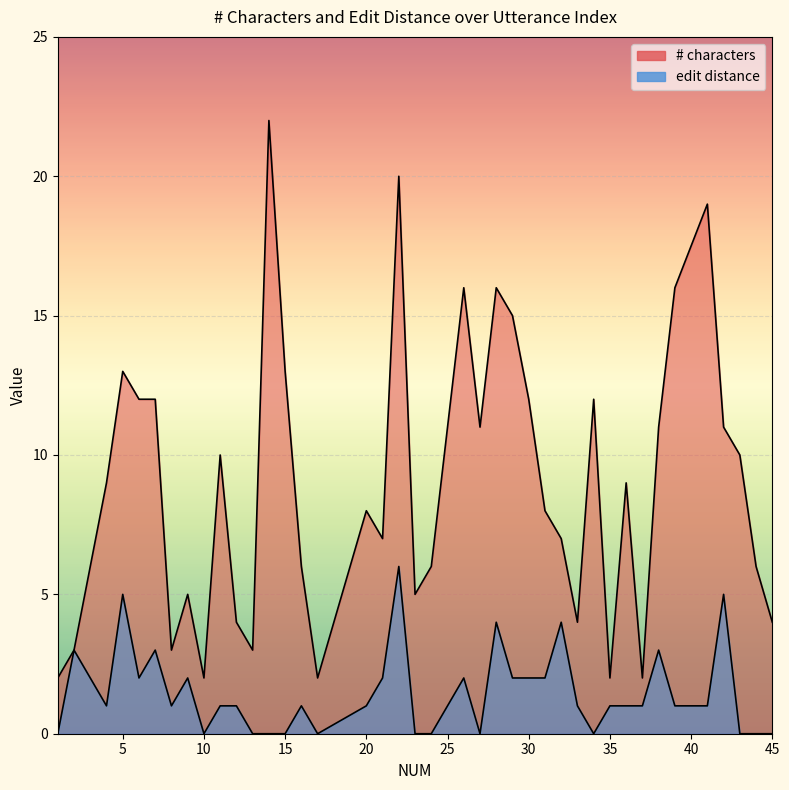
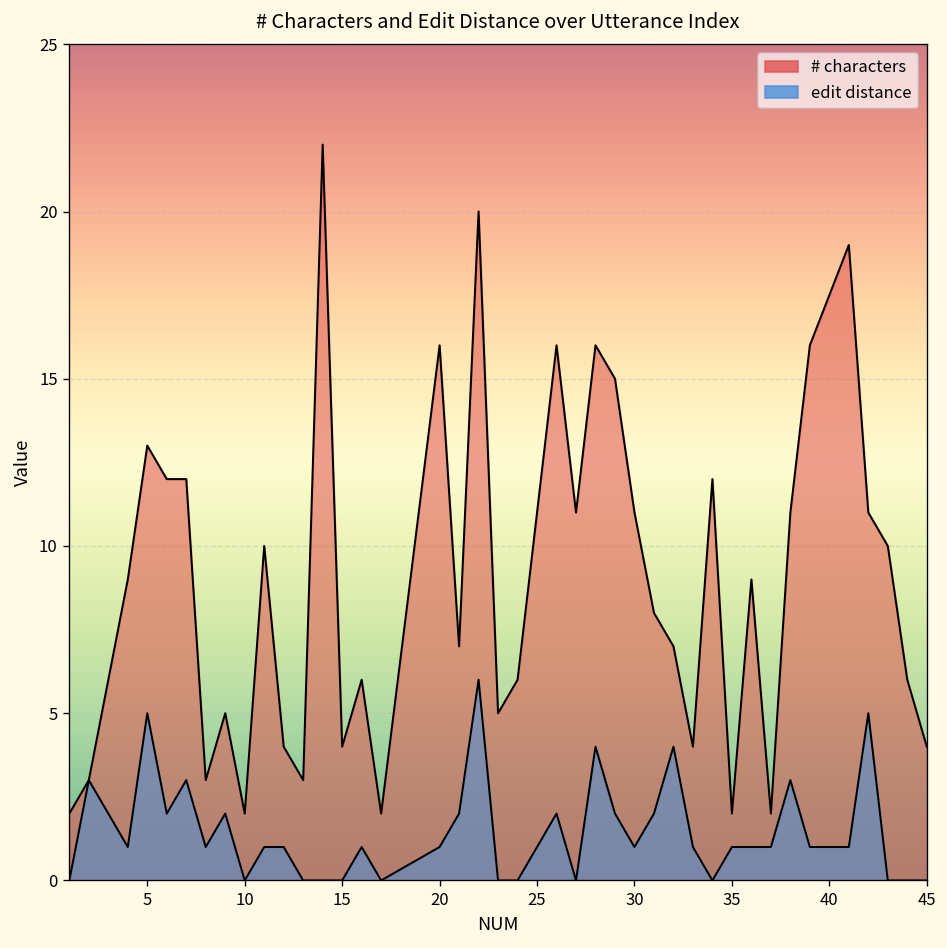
# characters, 15: 13 -> 4
# characters, 20: 8 -> 16
# characters, 30: 12 -> 11
edit distance, 30: 2 -> 1
